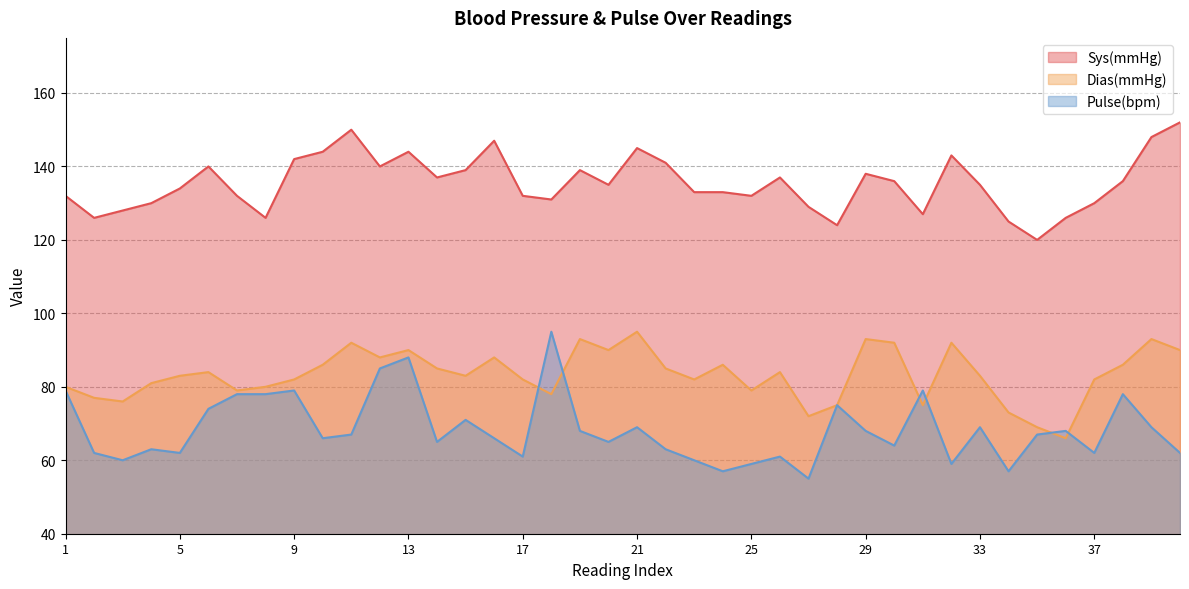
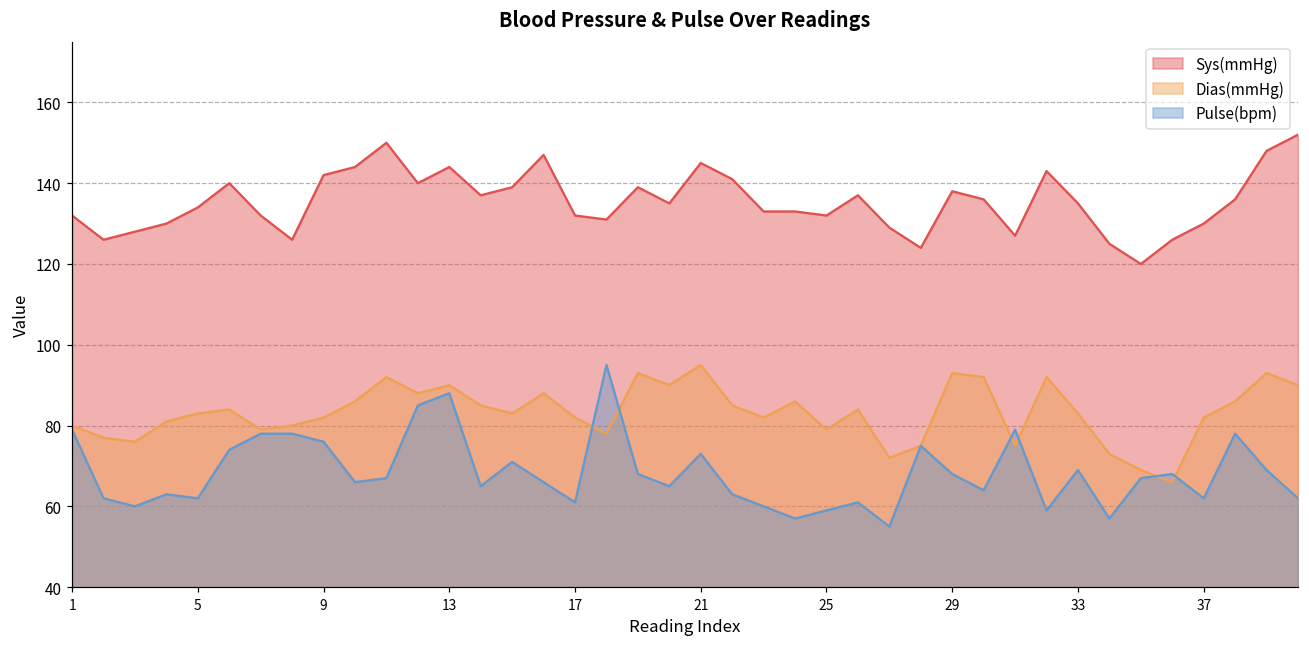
Pulse(bpm), 9: 79 -> 76
Pulse(bpm), 21: 69 -> 73
